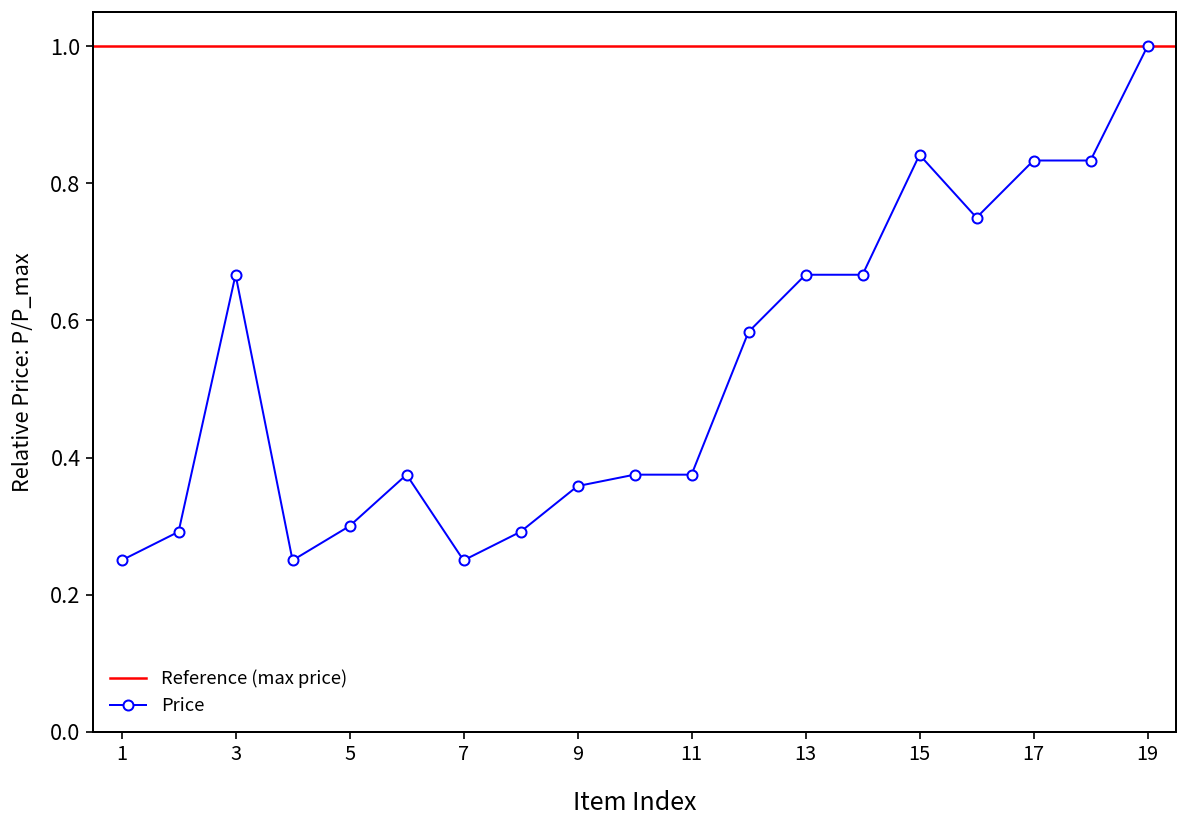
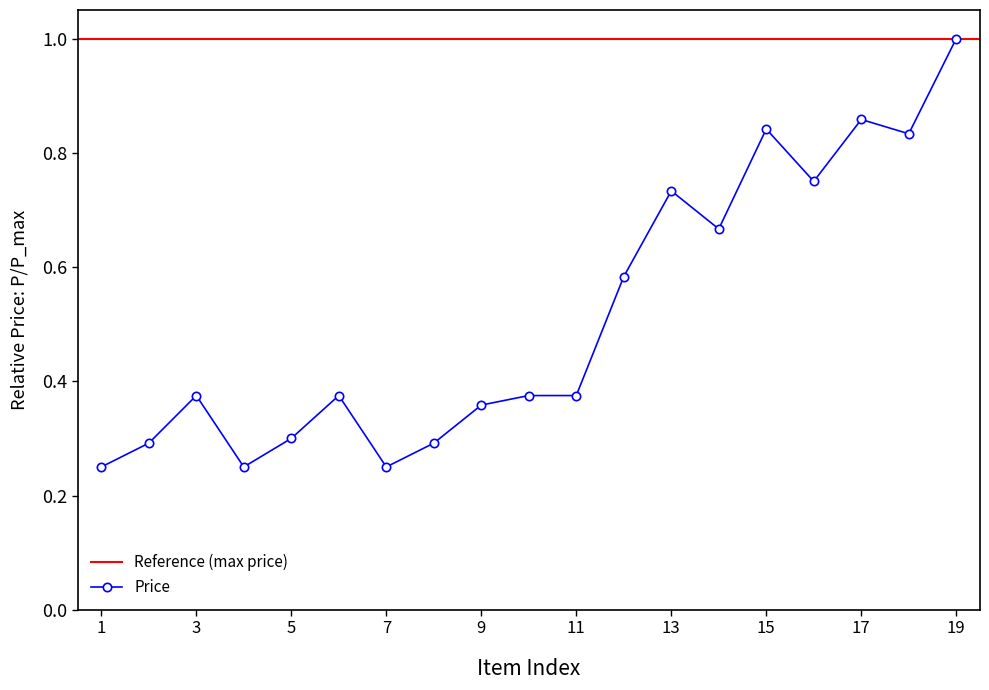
3: 0.67 -> 0.38
13: 0.67 -> 0.73
17: 0.83 -> 0.86
